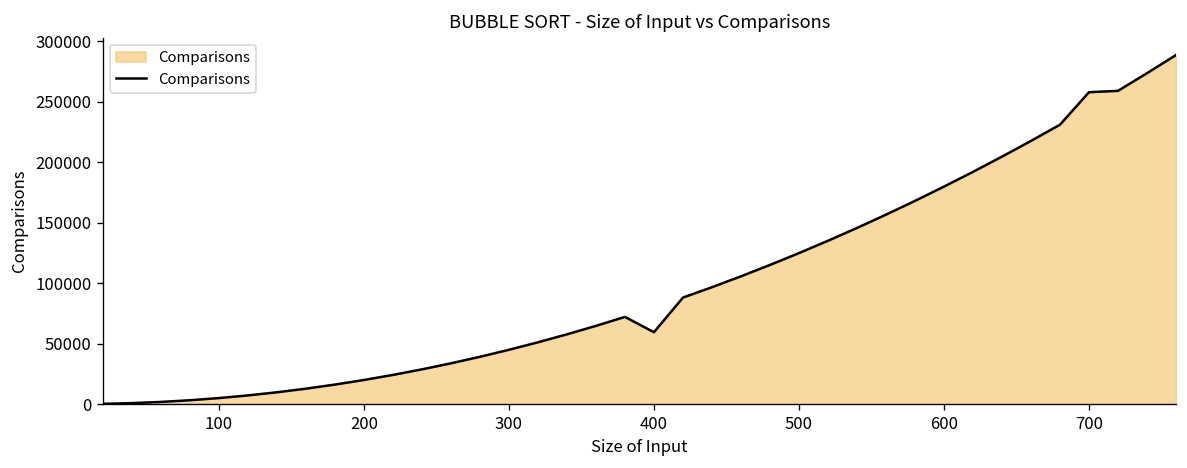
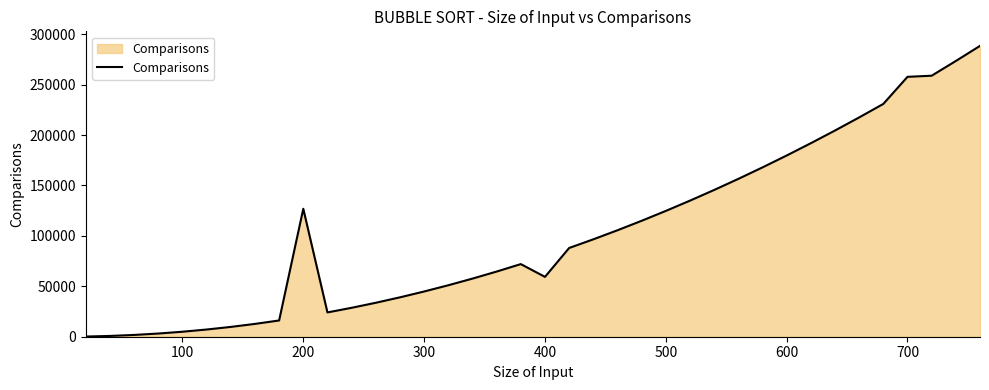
200: 20000 -> 127000
